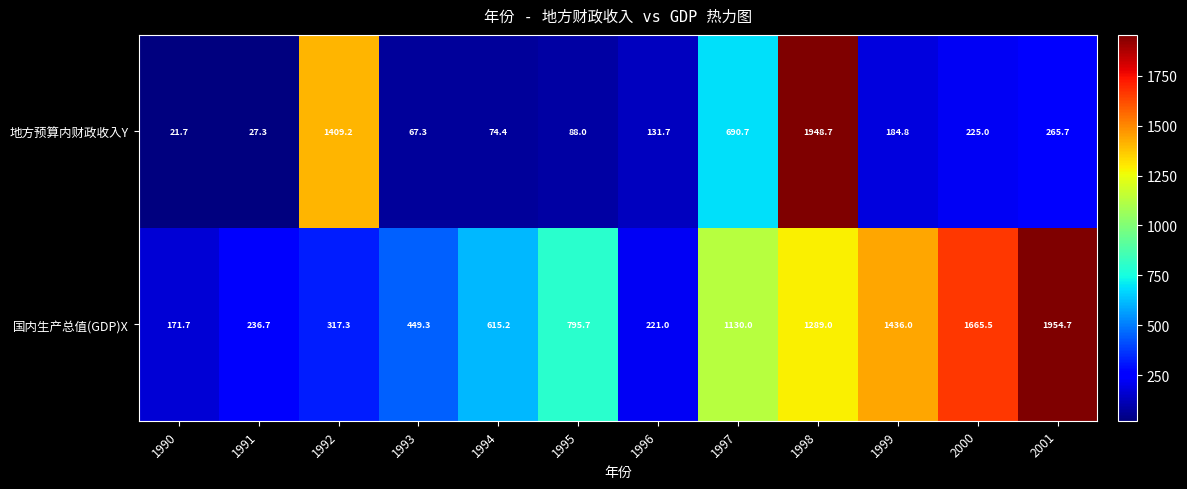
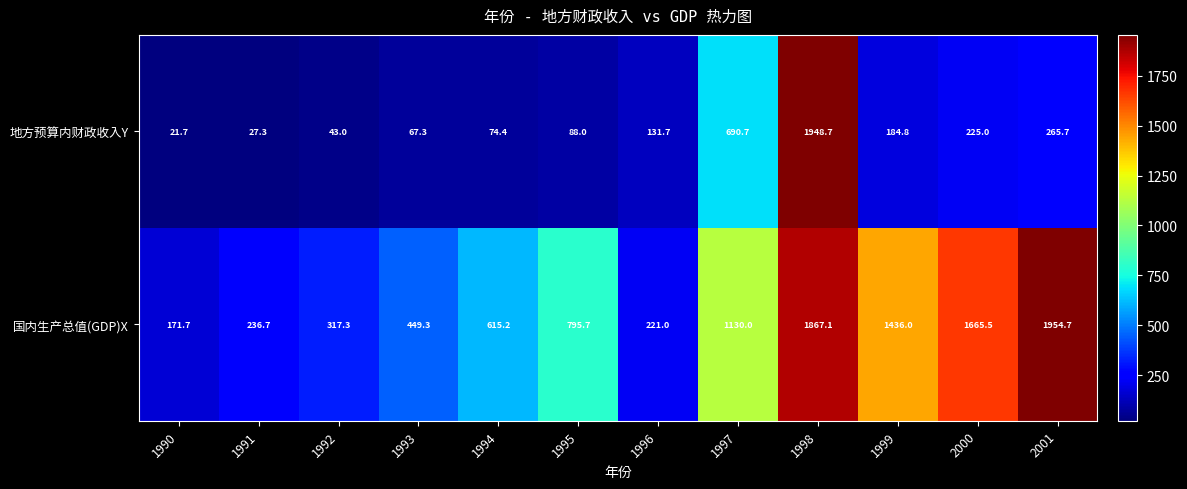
地方预算内财政收入Y, 1992: 1409.2 -> 43.0
国内生产总值(GDP)X, 1998: 1289.0 -> 1867.1
